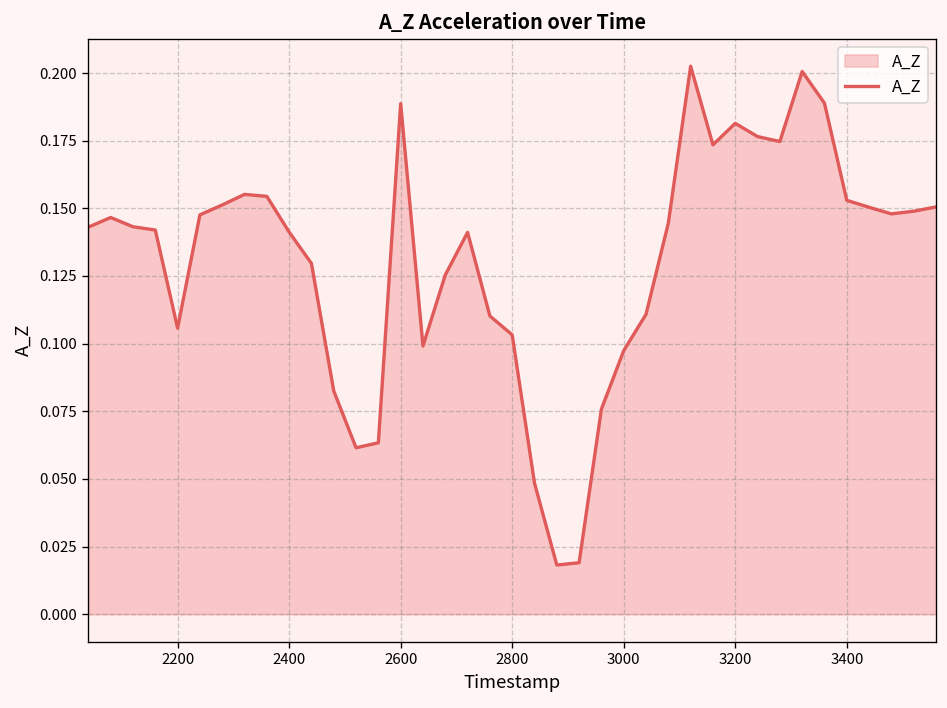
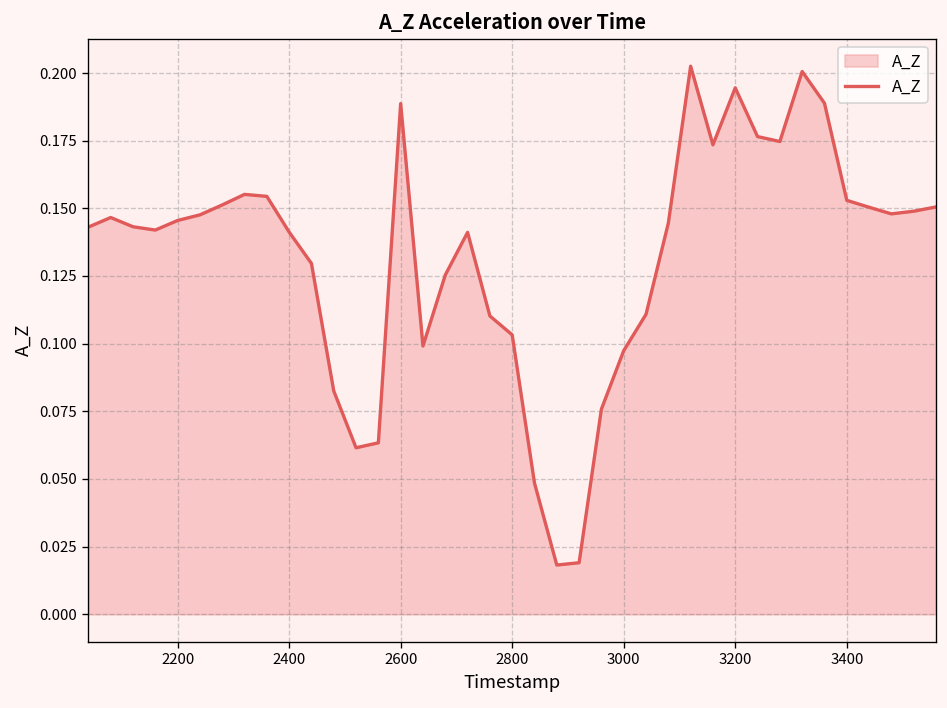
2200: 0.106 -> 0.146
3200: 0.181 -> 0.195
